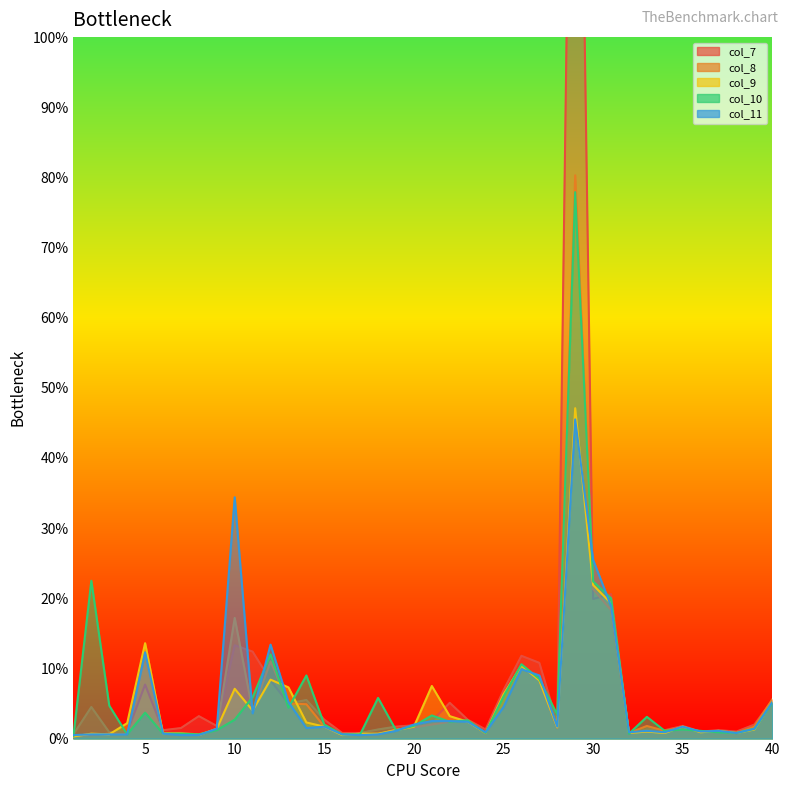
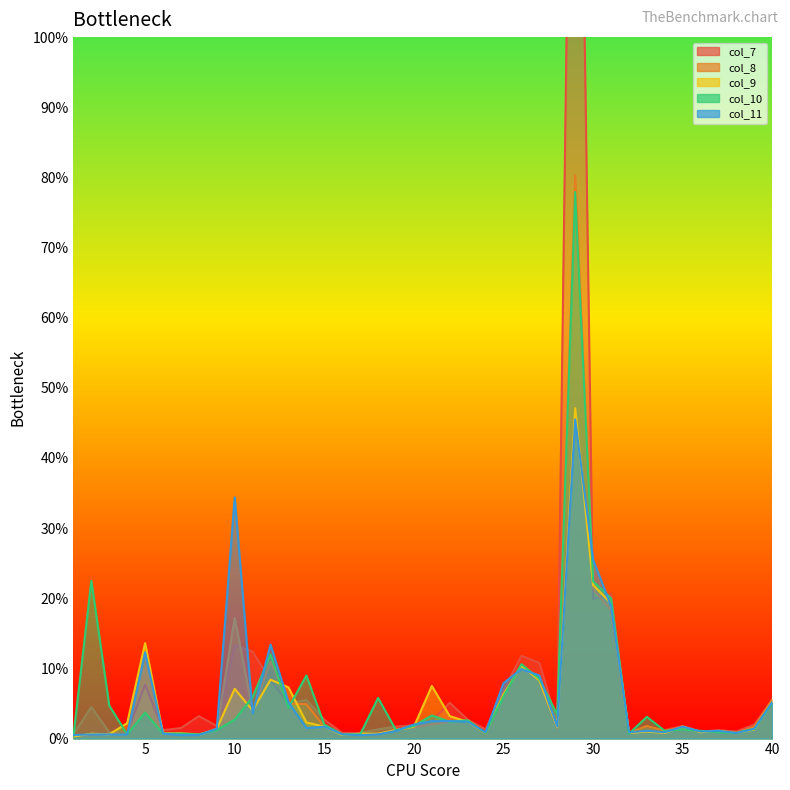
col_11, 25: 5% -> 8%
